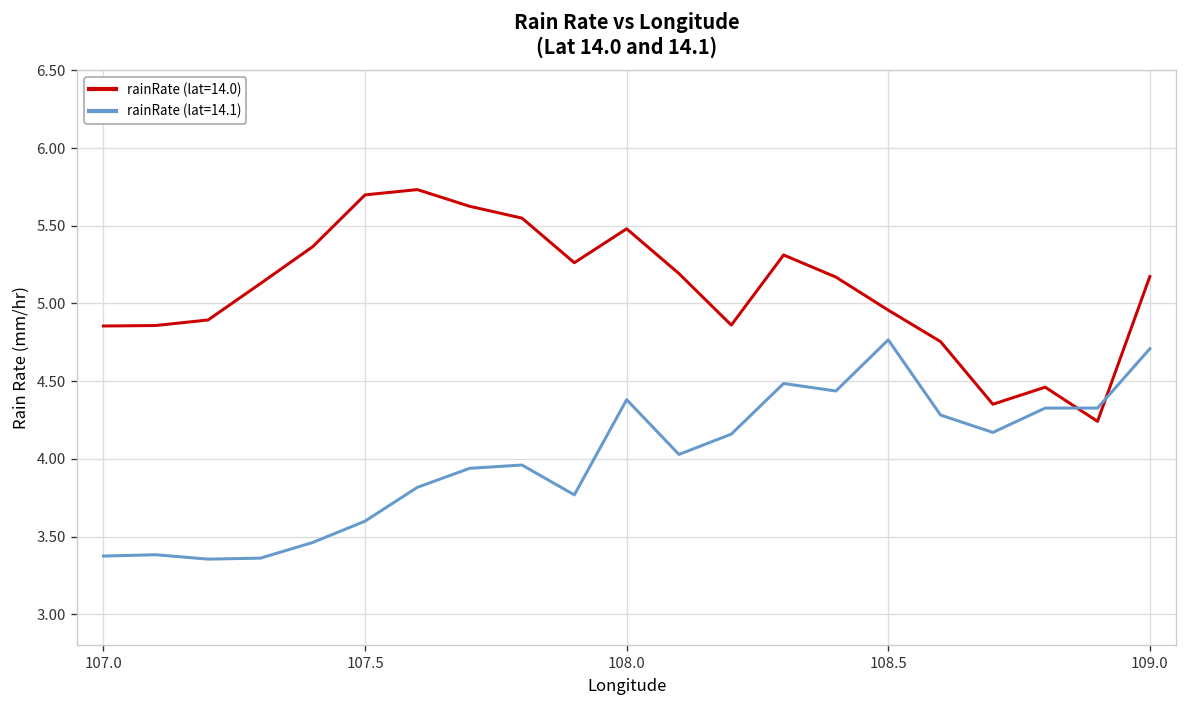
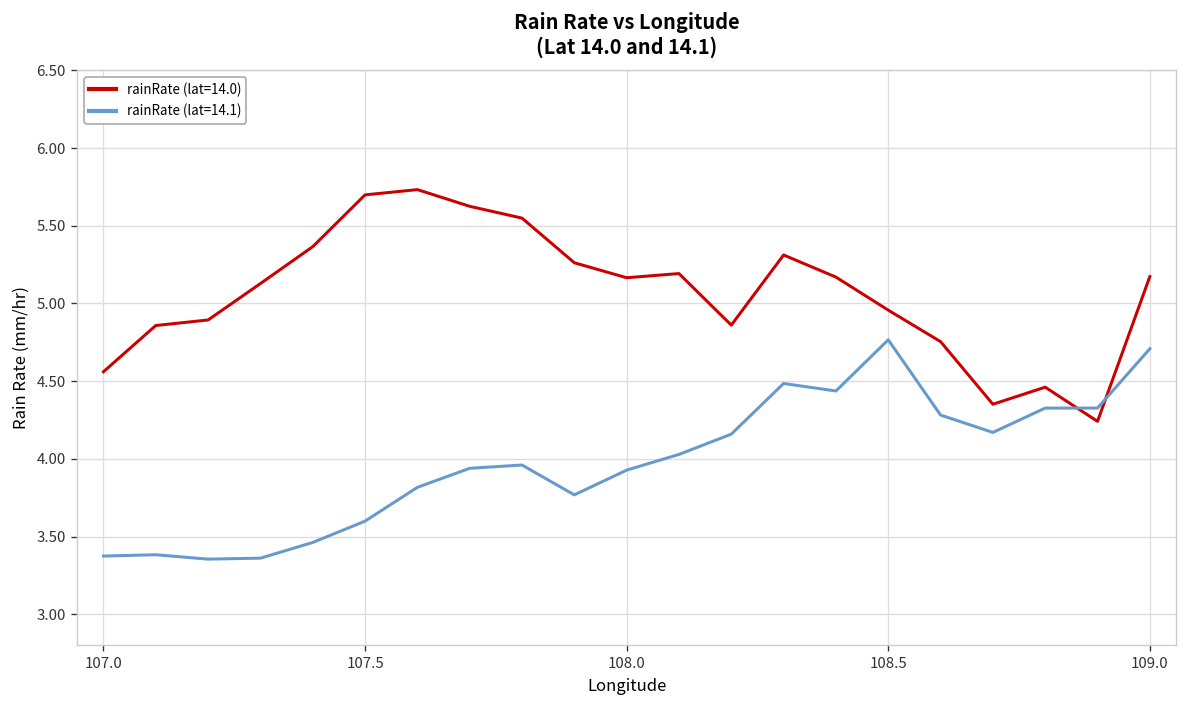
rainRate (lat=14.0), 107.0: 4.86 -> 4.56
rainRate (lat=14.0), 108.0: 5.48 -> 5.17
rainRate (lat=14.1), 108.0: 4.38 -> 3.93
